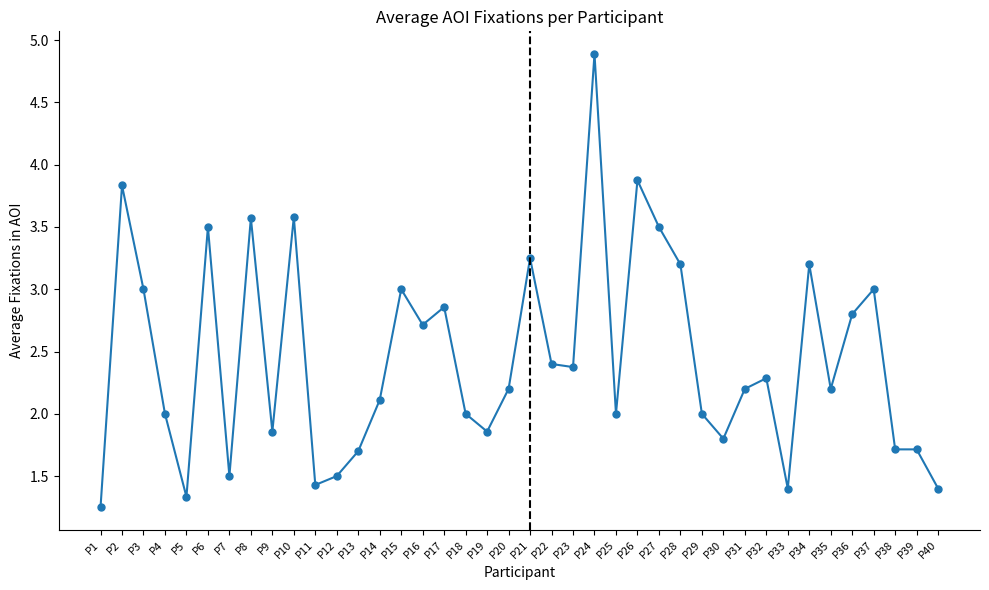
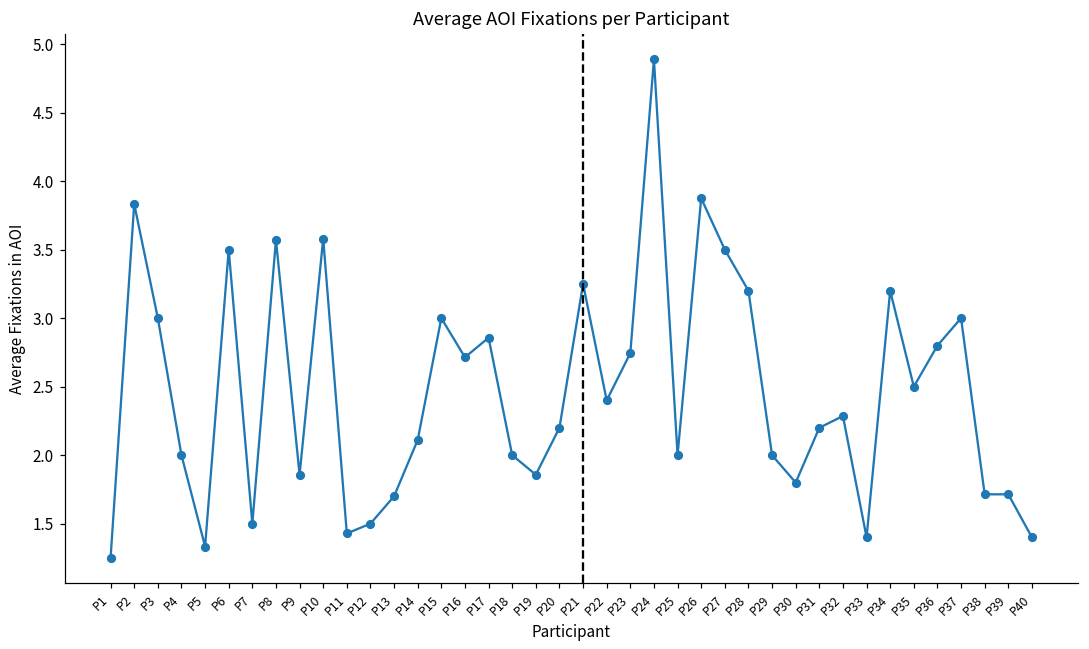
P23: 2.38 -> 2.75
P35: 2.2 -> 2.5
